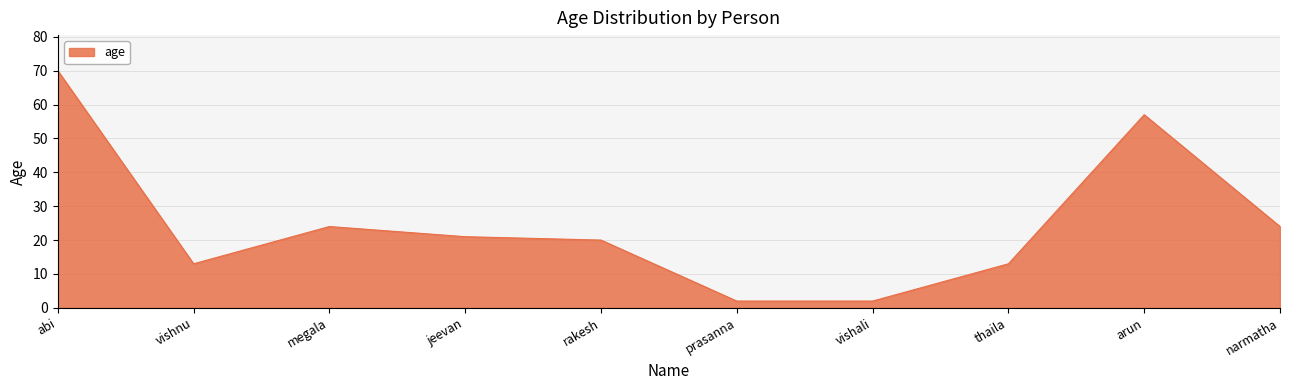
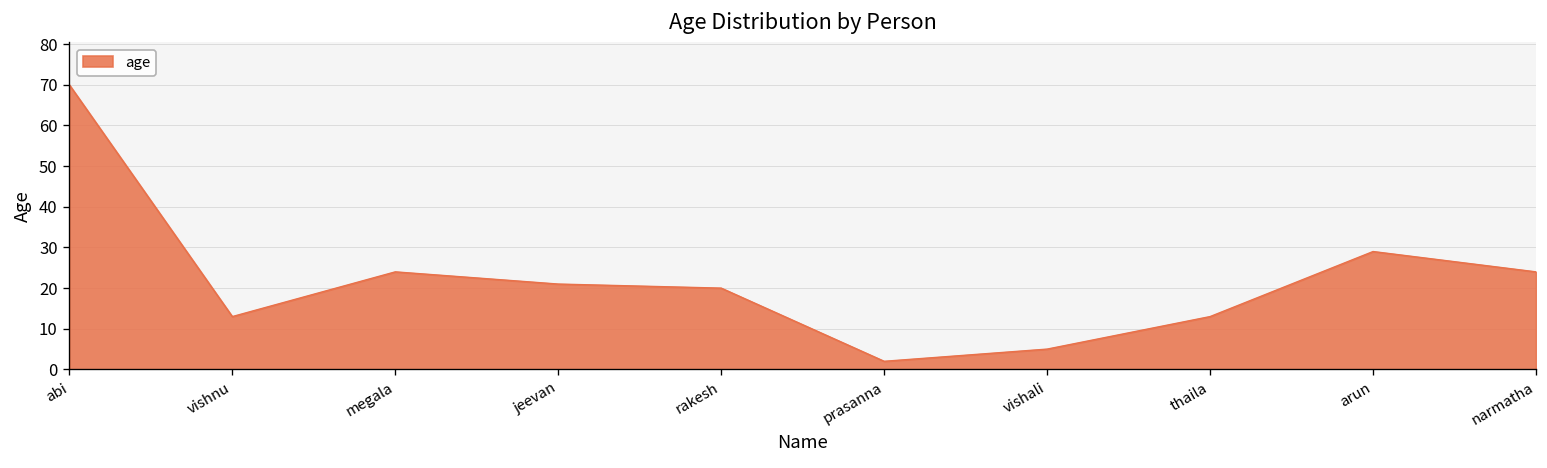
vishali: 2 -> 5
arun: 57 -> 29
